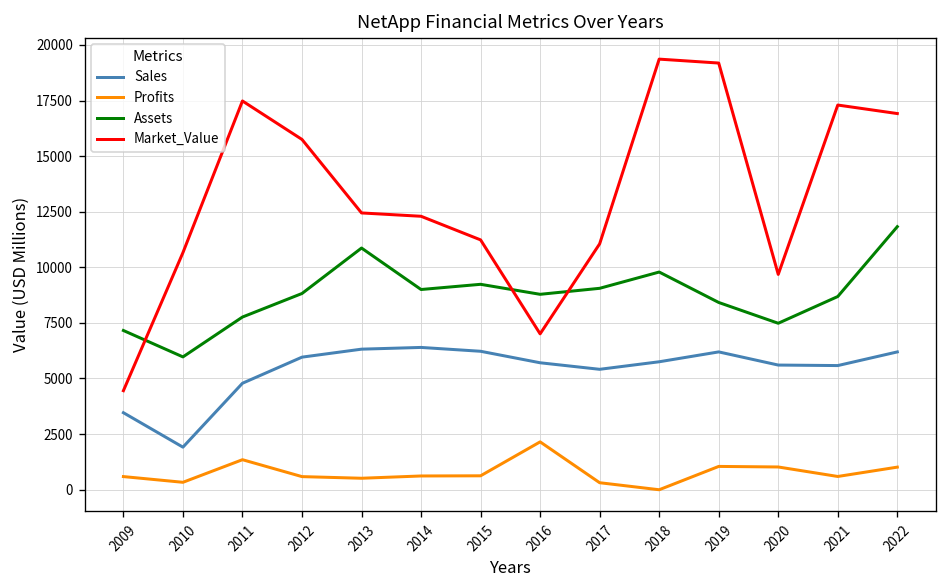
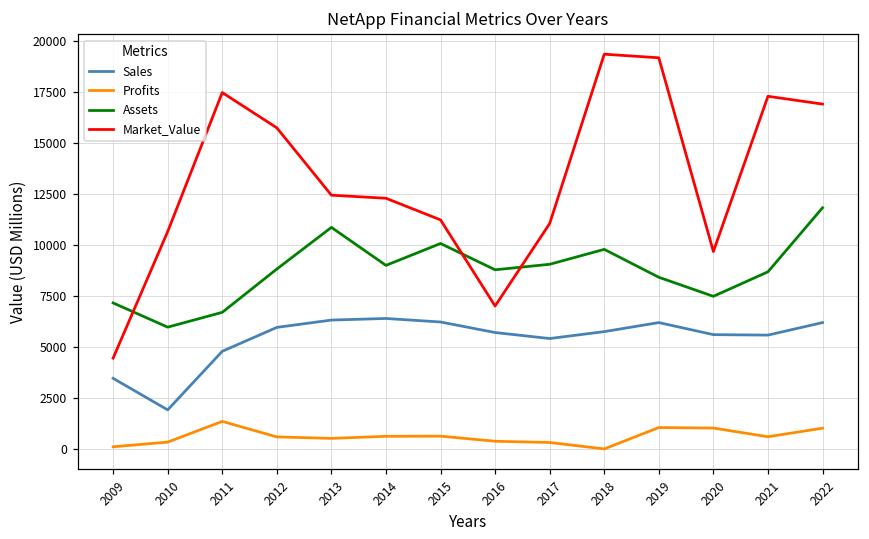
Profits, 2009: 600 -> 100
Assets, 2011: 7800 -> 6700
Assets, 2015: 9200 -> 10100
Profits, 2016: 2100 -> 400
